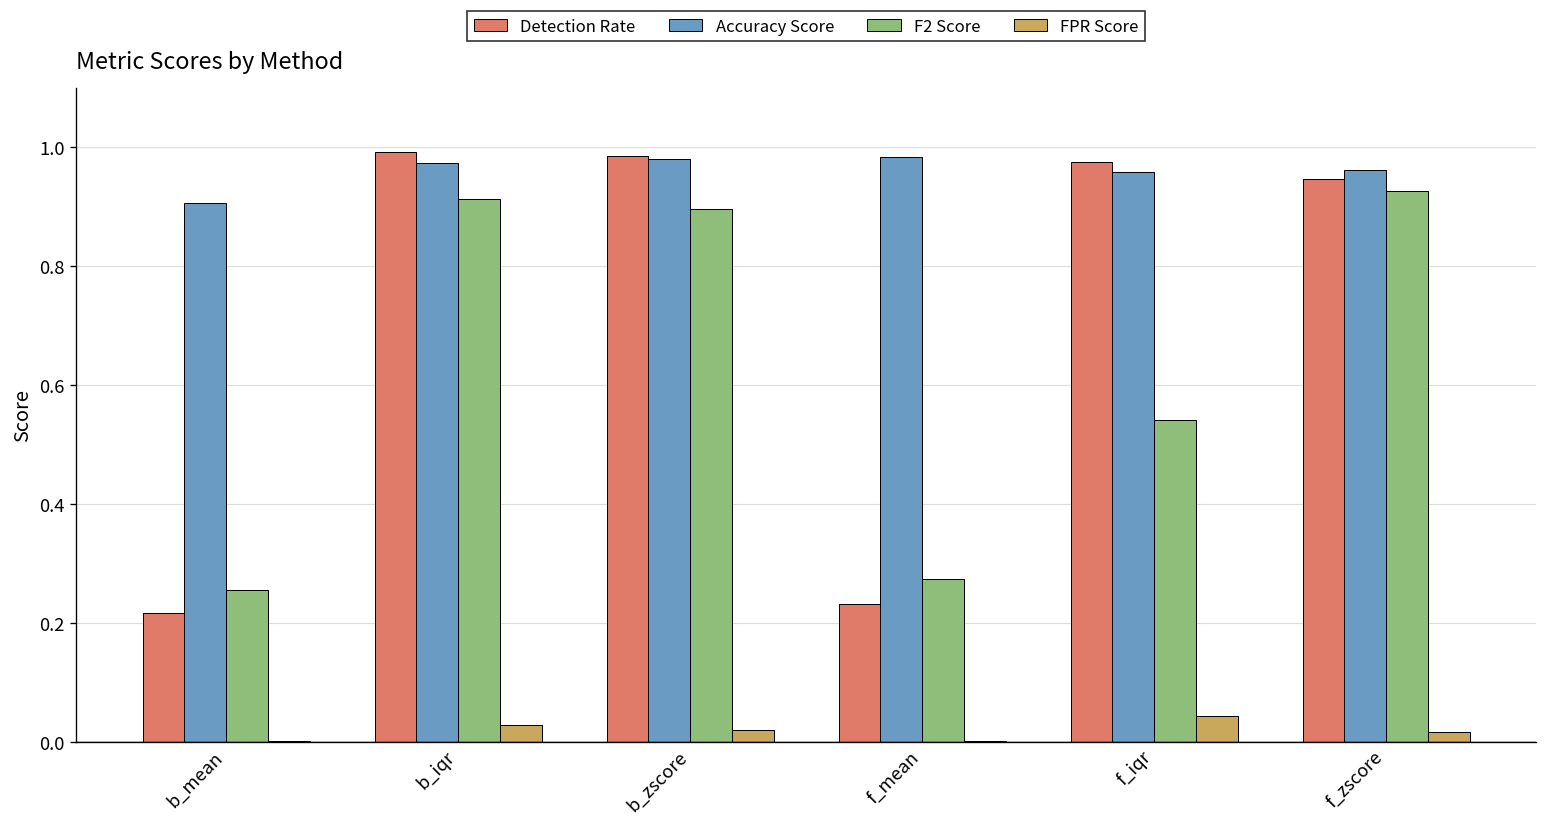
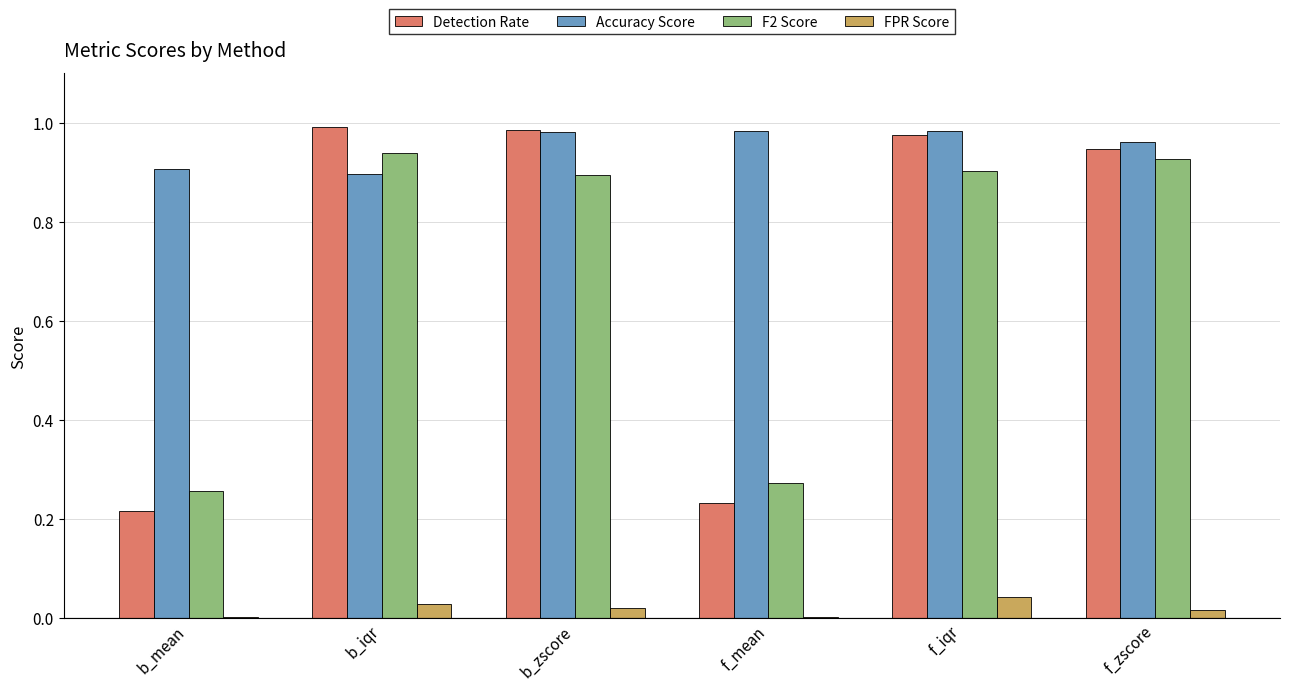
Accuracy Score, b_iqr: 0.97 -> 0.90
F2 Score, b_iqr: 0.91 -> 0.94
Accuracy Score, f_iqr: 0.96 -> 0.98
F2 Score, f_iqr: 0.54 -> 0.90
